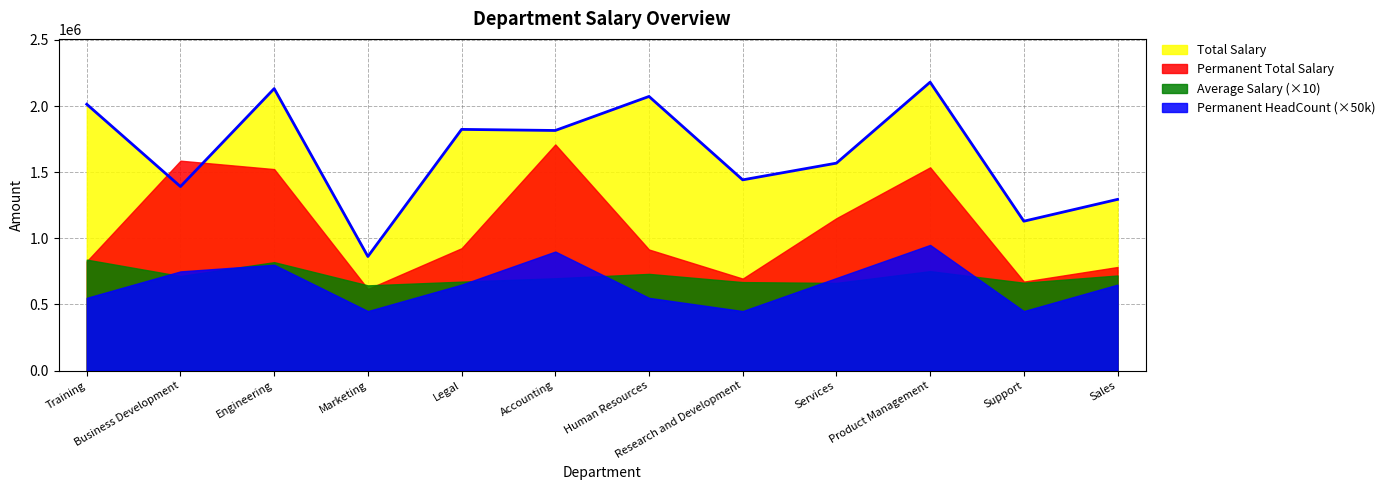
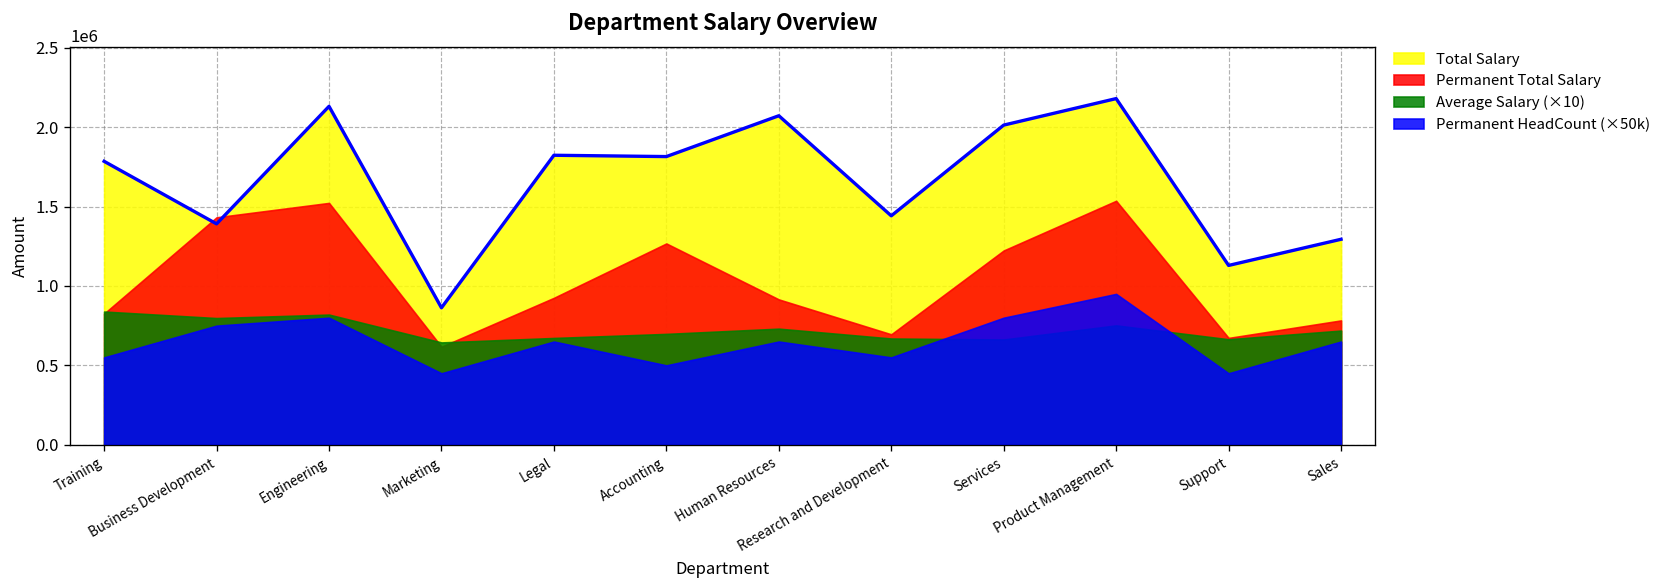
Total Salary, Training: 2010000 -> 1790000
Permanent Total Salary, Business Development: 1590000 -> 1430000
Average Salary (×10), Business Development: 720000 -> 800000
Permanent Total Salary, Accounting: 1710000 -> 1270000
Permanent HeadCount (×50k), Accounting: 900000 -> 500000
Permanent HeadCount (×50k), Human Resources: 550000 -> 650000
Permanent HeadCount (×50k), Research and Development: 450000 -> 550000
Total Salary, Services: 1570000 -> 2010000
Permanent Total Salary, Services: 1150000 -> 1220000
Permanent HeadCount (×50k), Services: 700000 -> 800000
